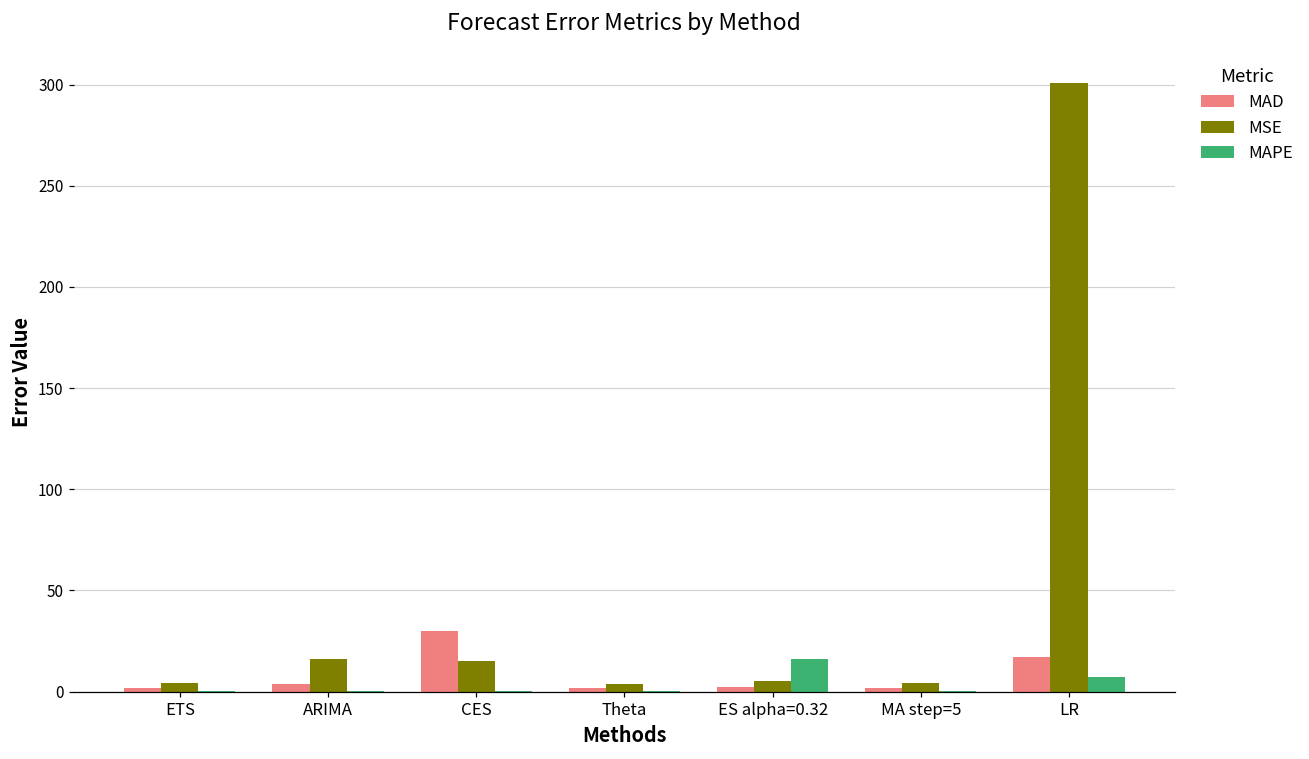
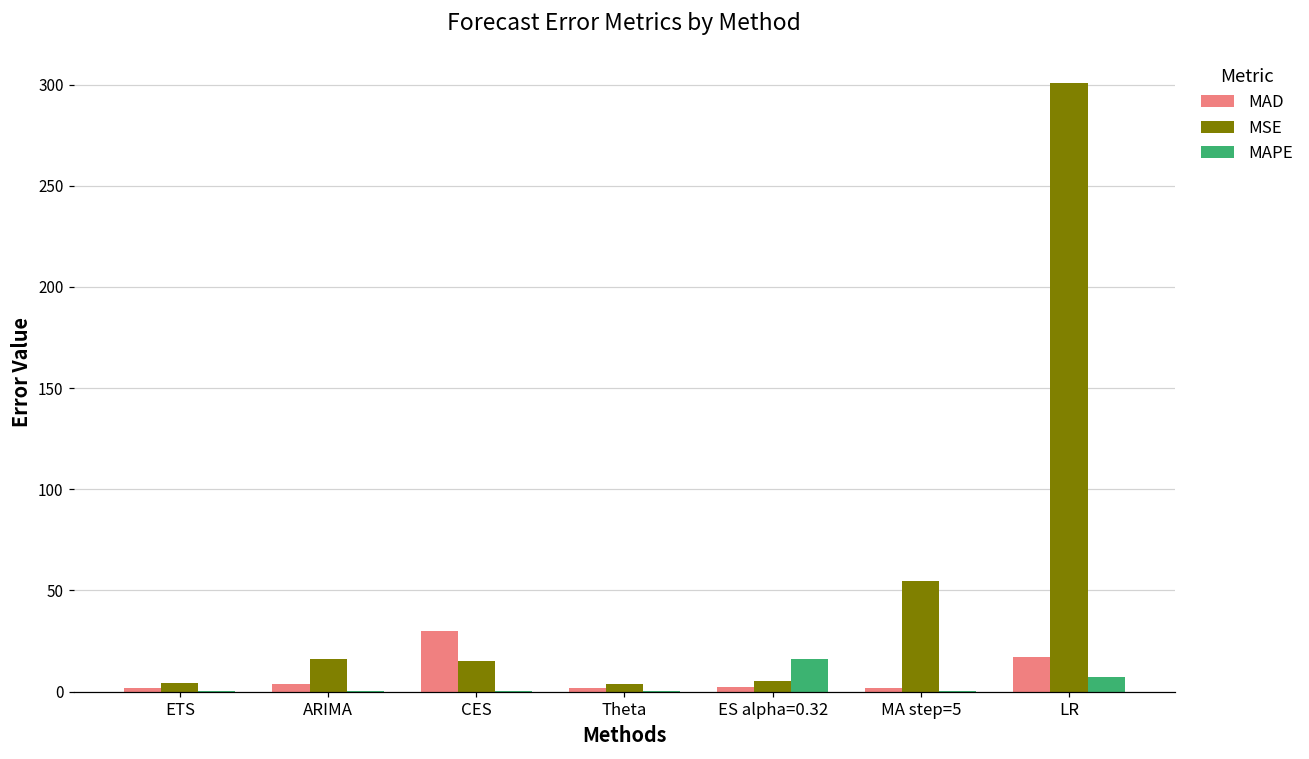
MSE, MA step=5: 4 -> 55
